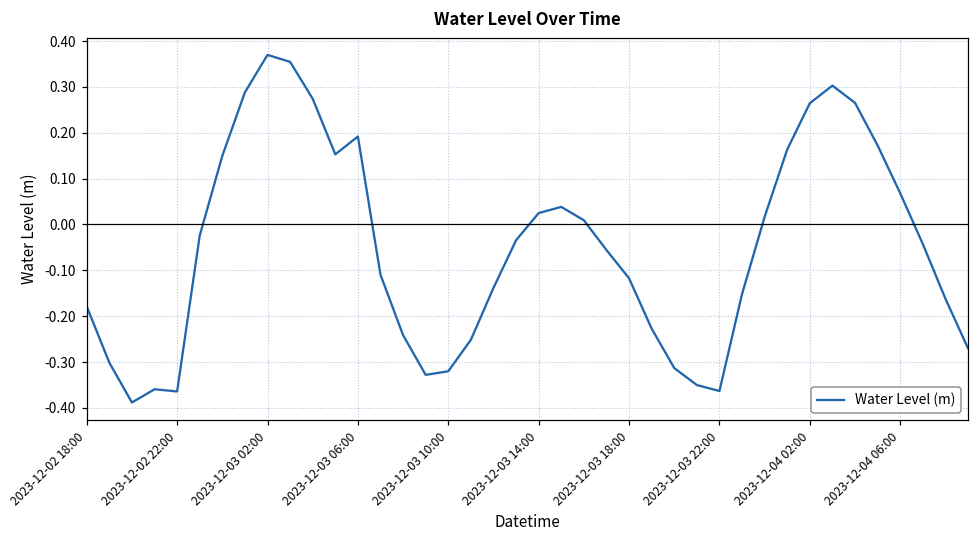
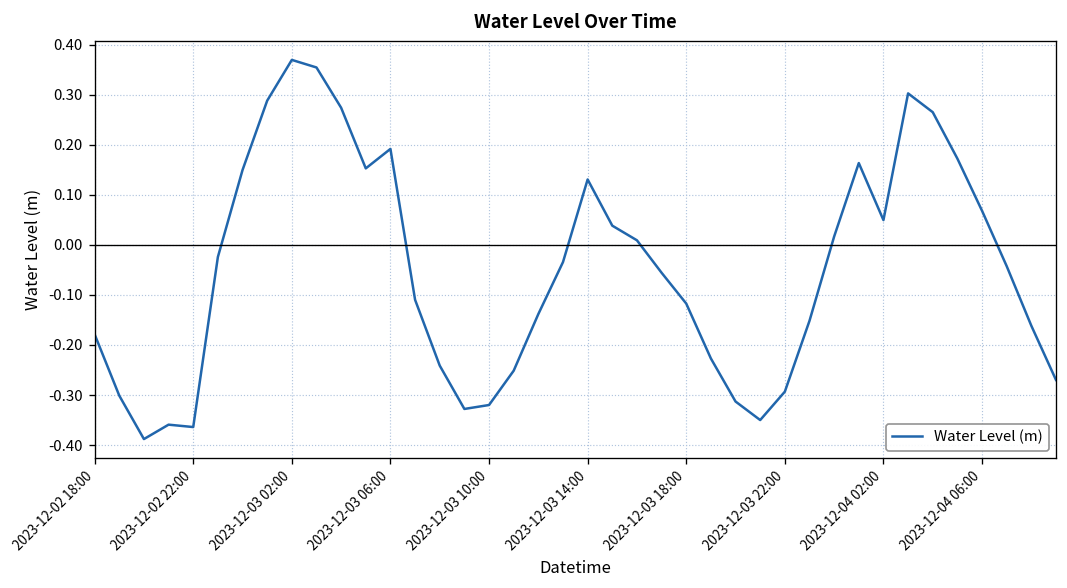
2023-12-03 14:00: 0.02 -> 0.13
2023-12-03 22:00: -0.36 -> -0.29
2023-12-04 02:00: 0.26 -> 0.05
